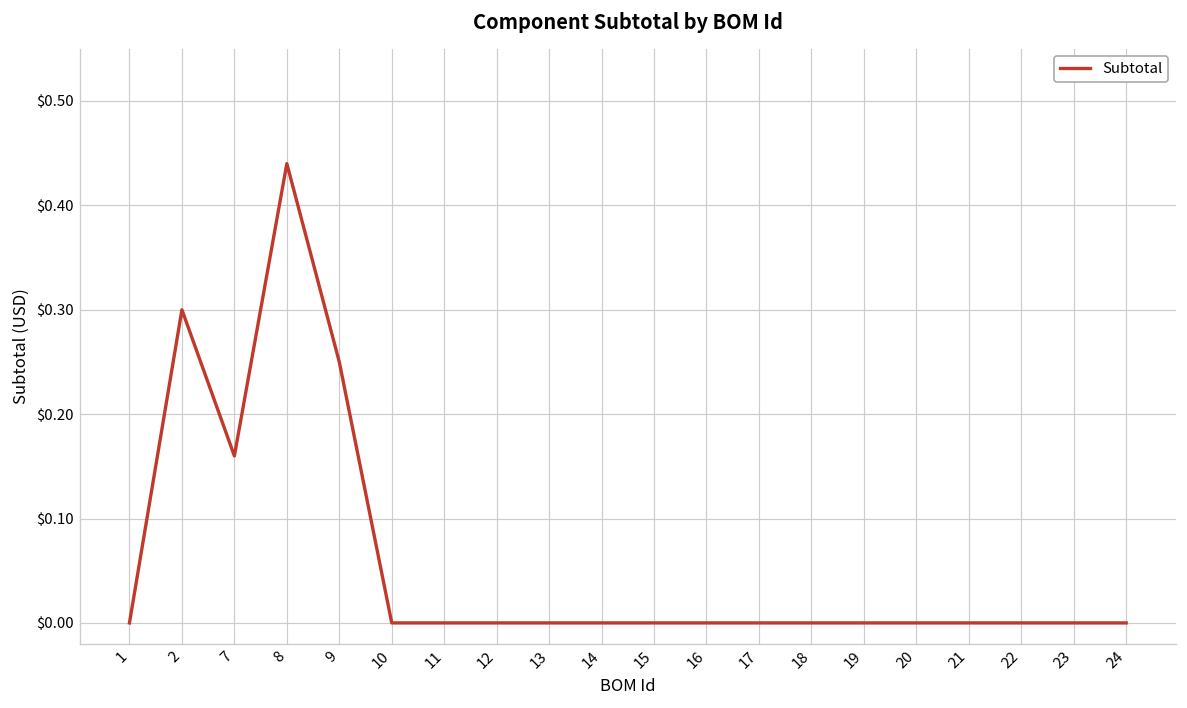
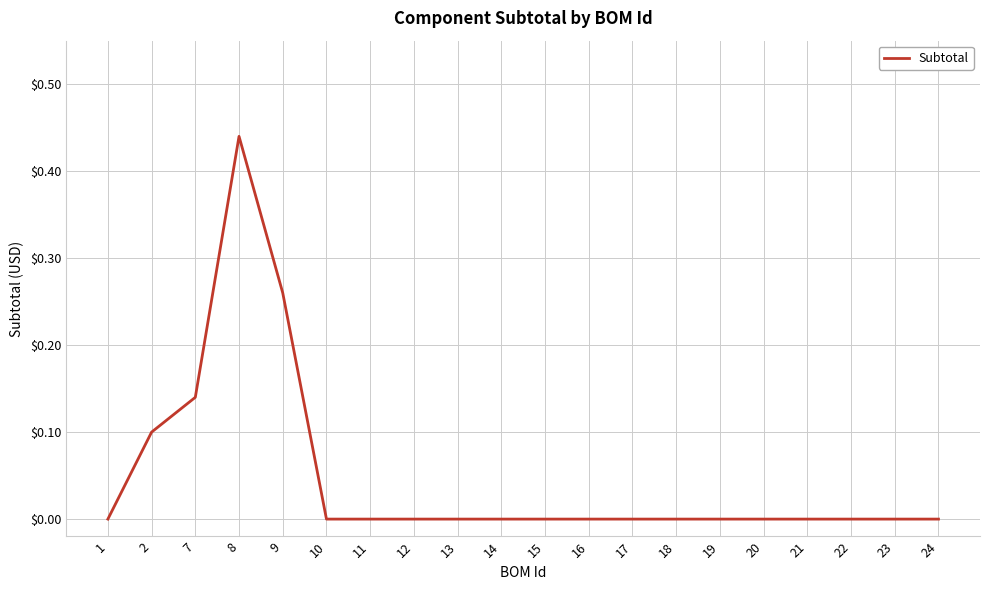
2: $0.3 -> $0.1
7: $0.16 -> $0.14
9: $0.25 -> $0.26
